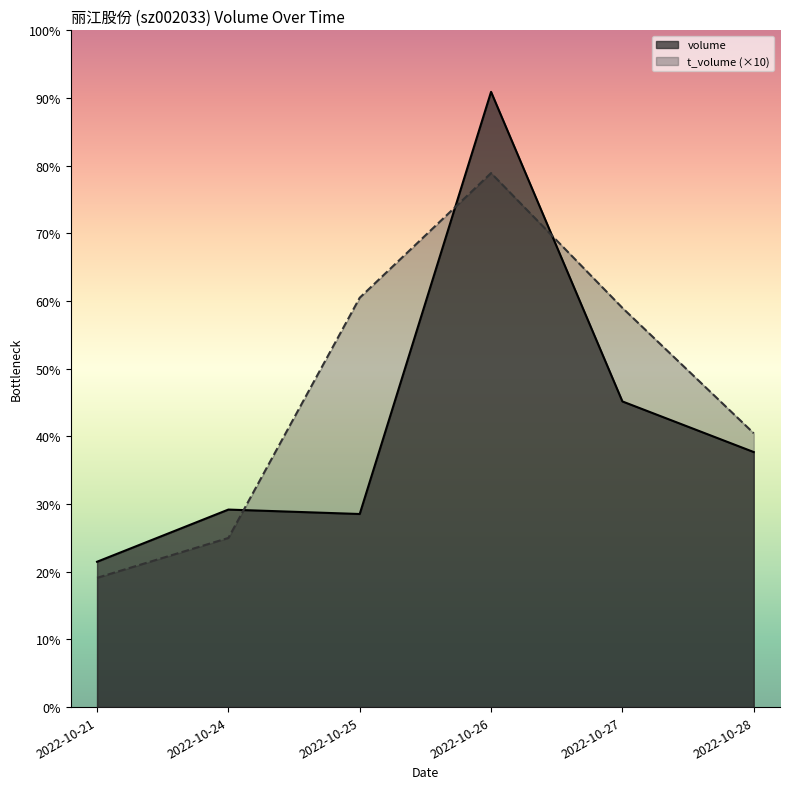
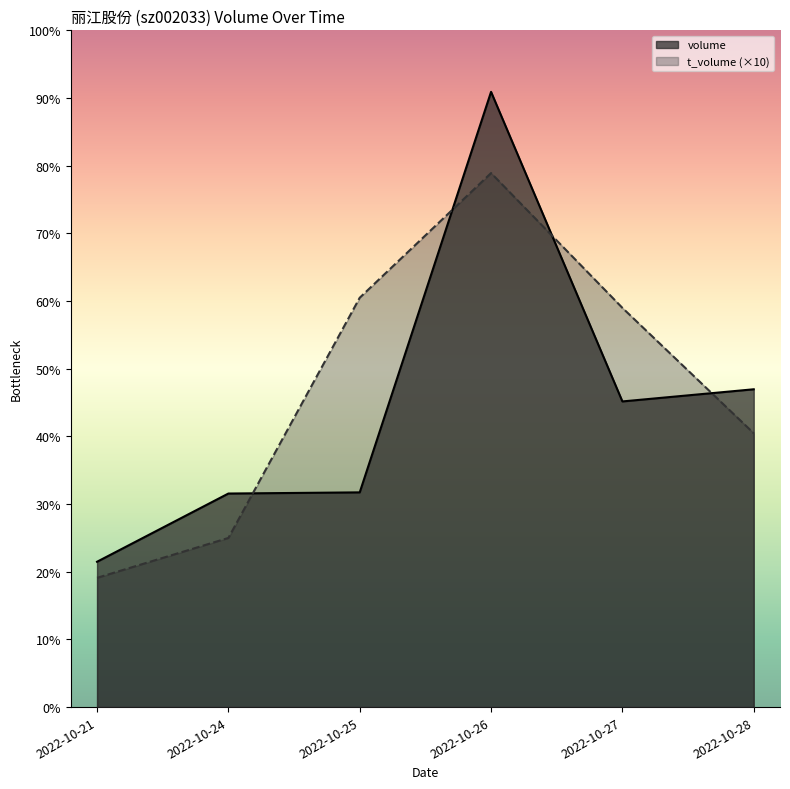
volume, 2022-10-24: 29% -> 32%
volume, 2022-10-25: 29% -> 32%
volume, 2022-10-28: 38% -> 47%
